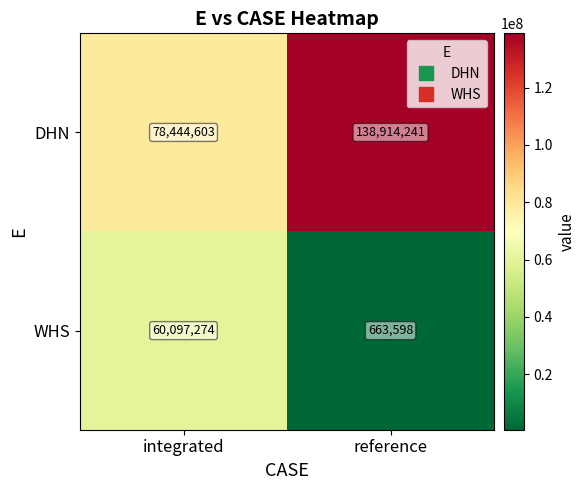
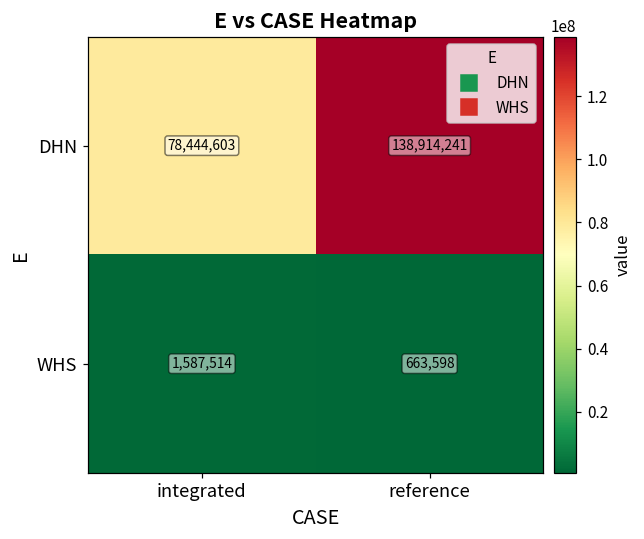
WHS, integrated: 60,097,274 -> 1,587,514
